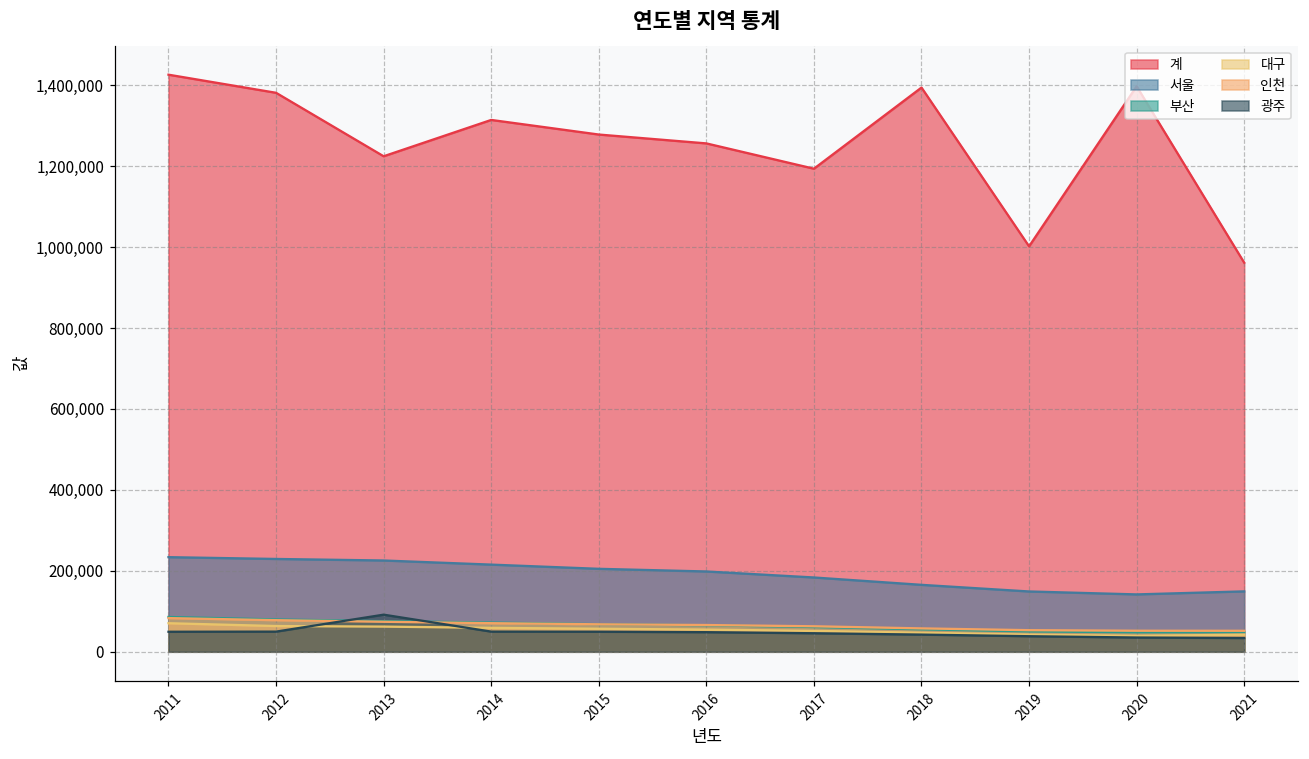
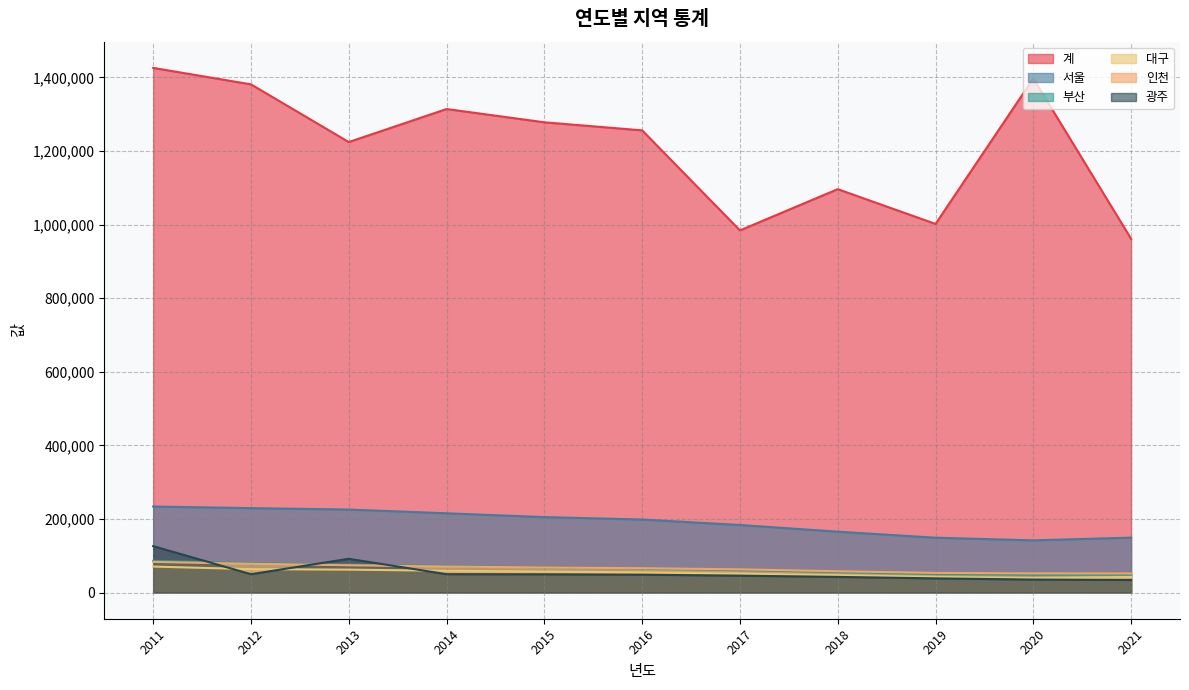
광주, 2011: 50,000 -> 130,000
계, 2017: 1,190,000 -> 980,000
계, 2018: 1,390,000 -> 1,100,000
